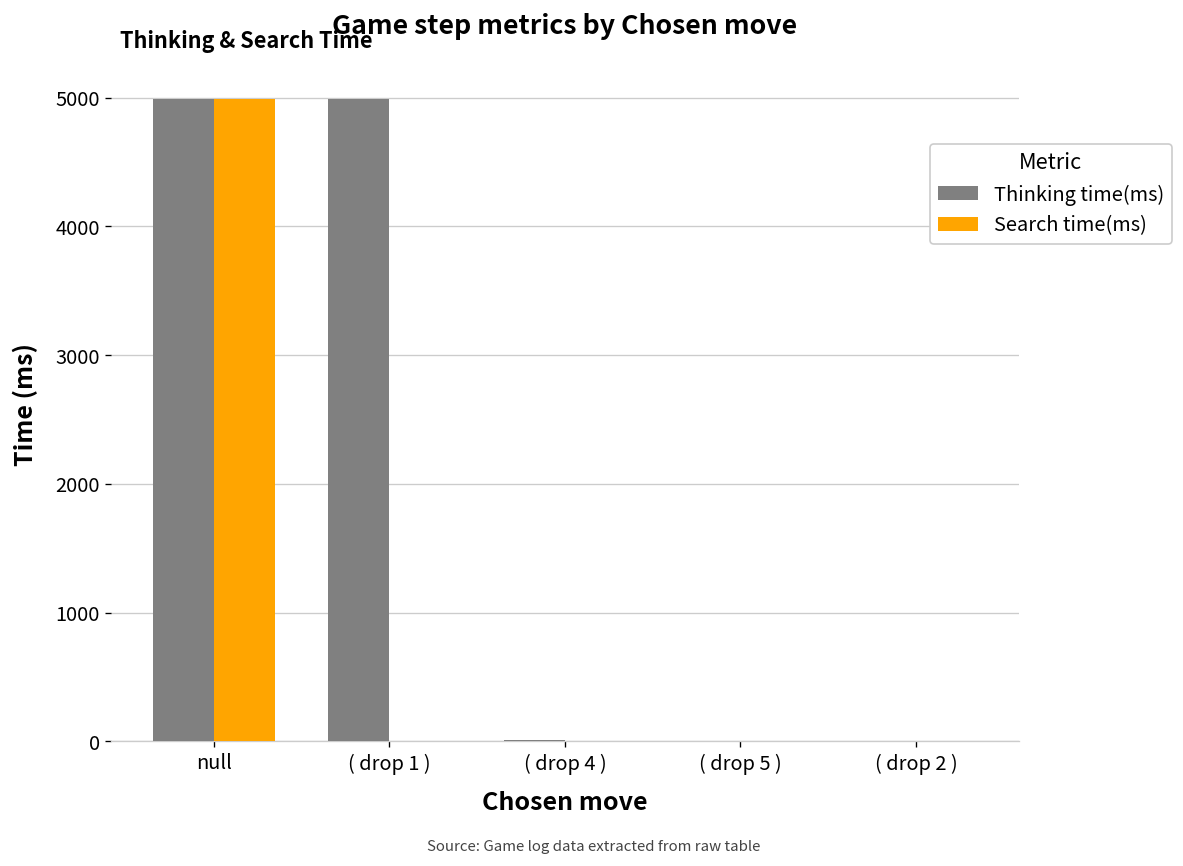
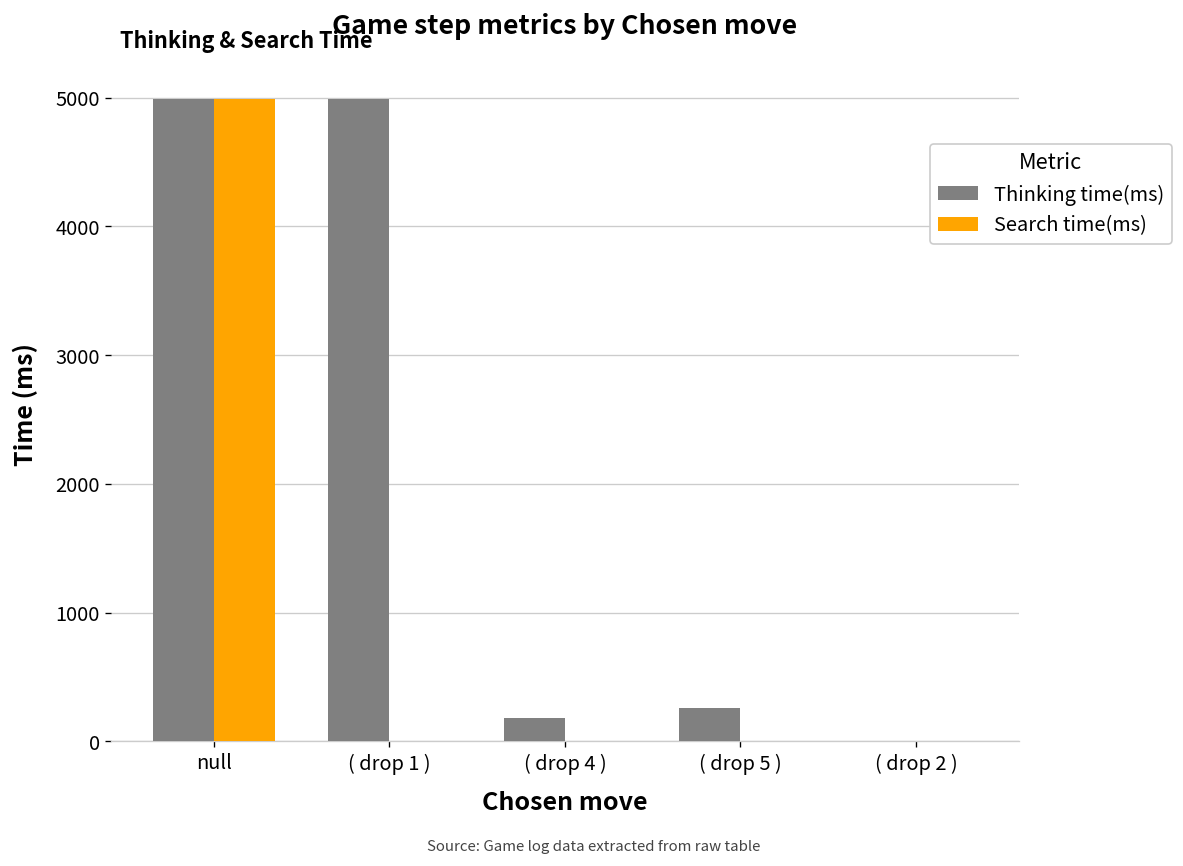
Thinking time(ms), ( drop 4 ): 10 -> 190
Thinking time(ms), ( drop 5 ): 0 -> 260
